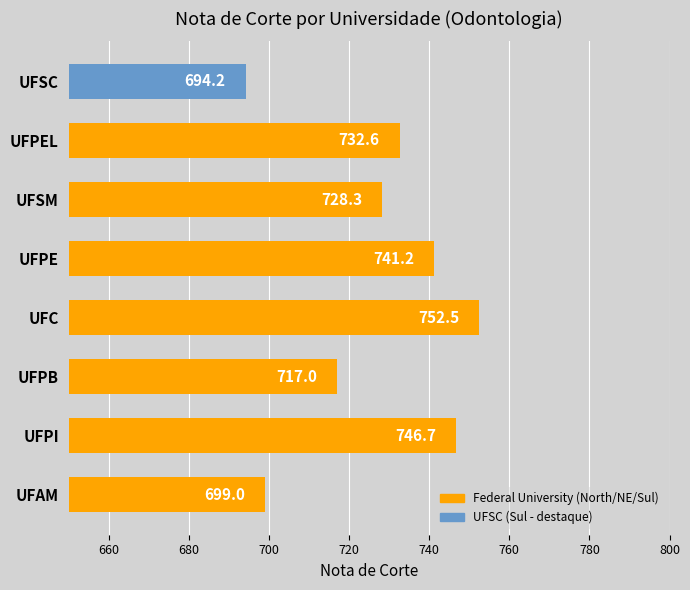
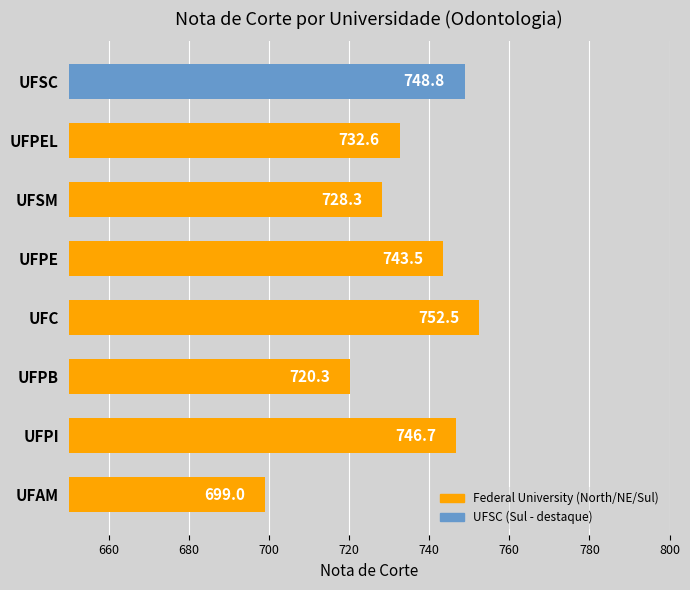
UFSC: 694.2 -> 748.8
UFPE: 741.2 -> 743.5
UFPB: 717.0 -> 720.3
